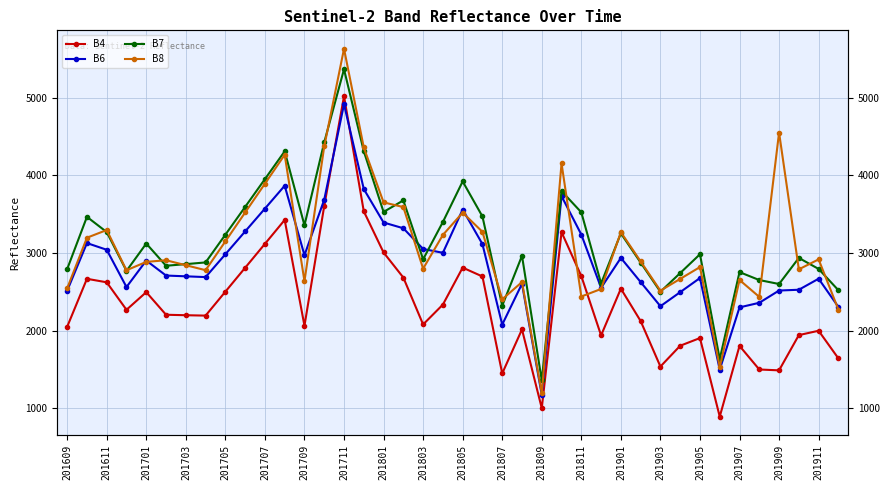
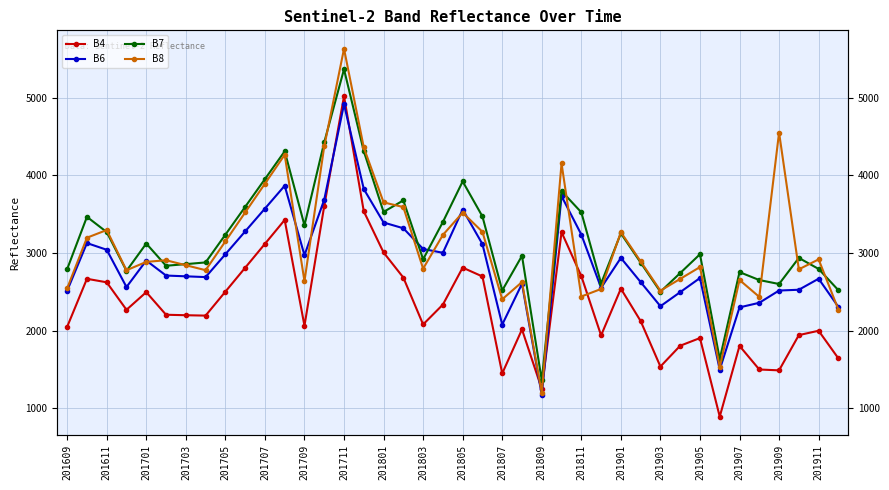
B7, 201807: 2300 -> 2500
B4, 201809: 1000 -> 1200
